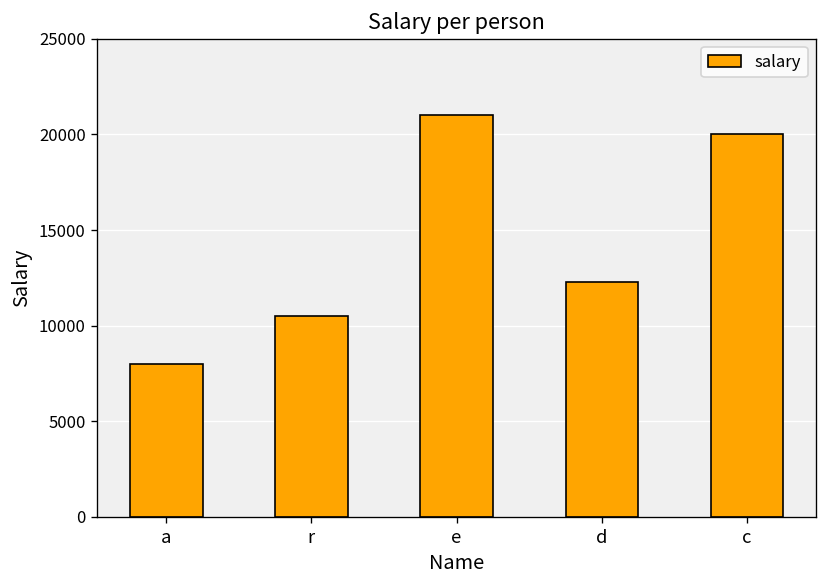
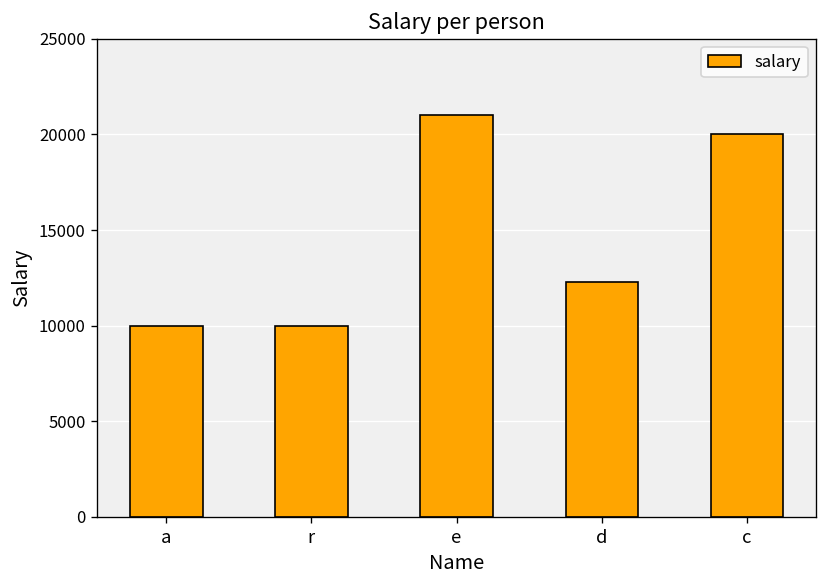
a: 8000 -> 10000
r: 10500 -> 10000
